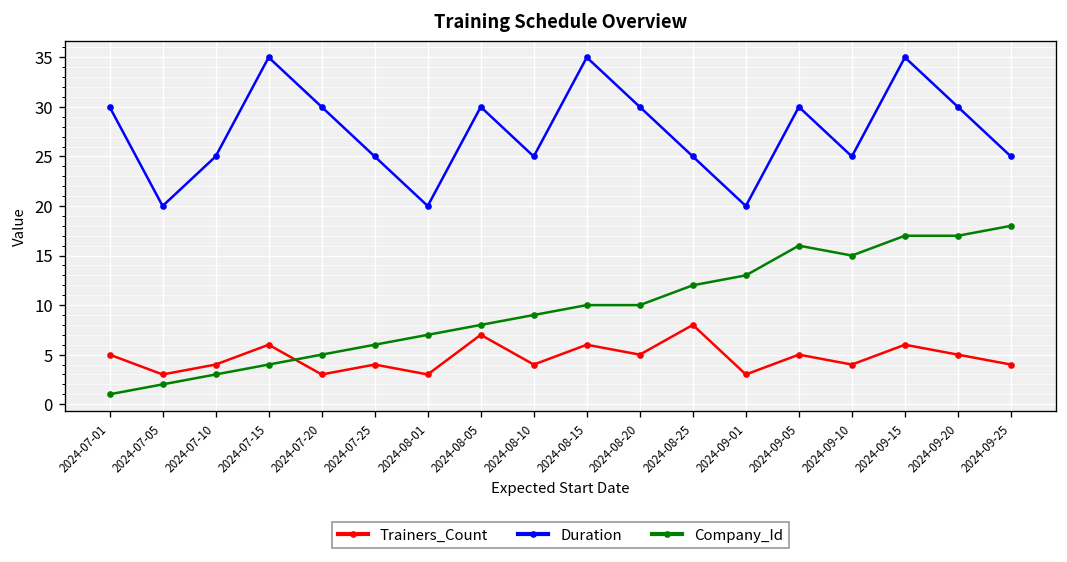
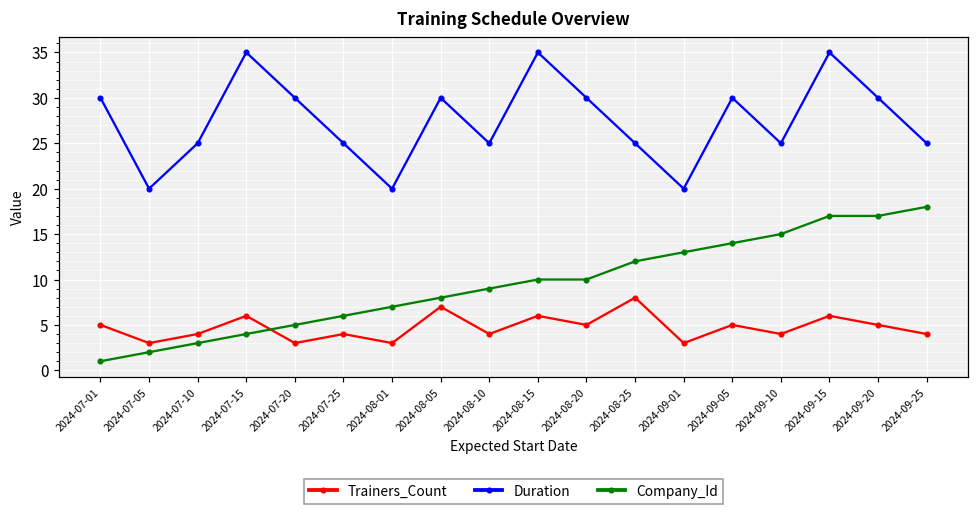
Company_Id, 2024-09-05: 16 -> 14
